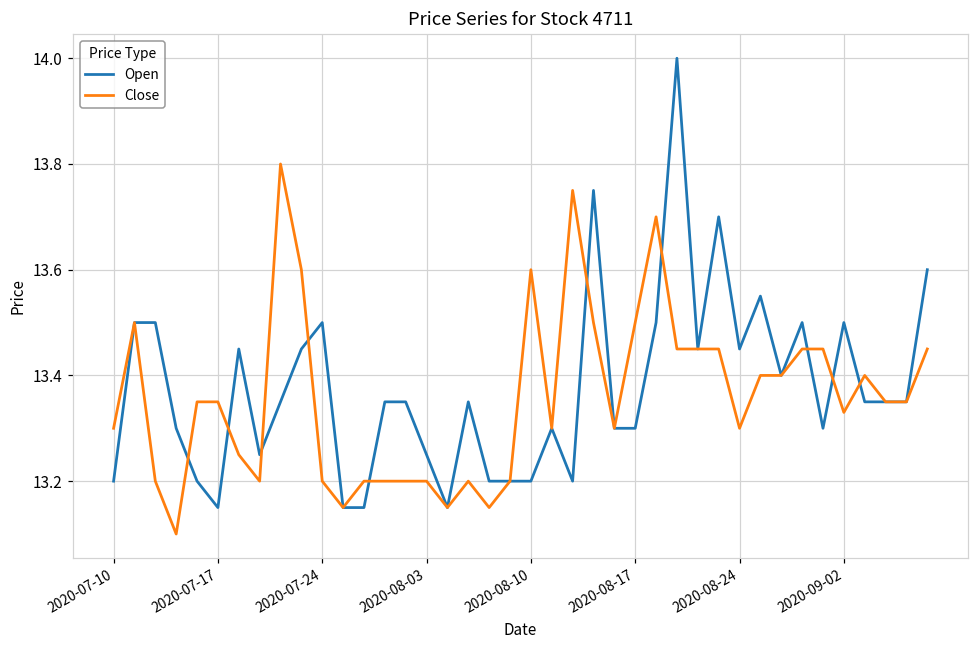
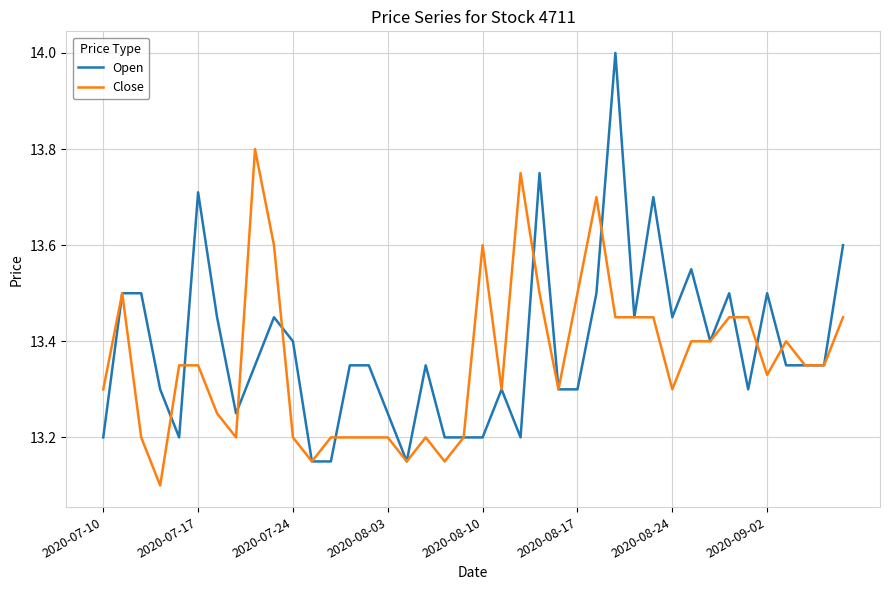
Open, 2020-07-17: 13.15 -> 13.71
Open, 2020-07-24: 13.5 -> 13.4
